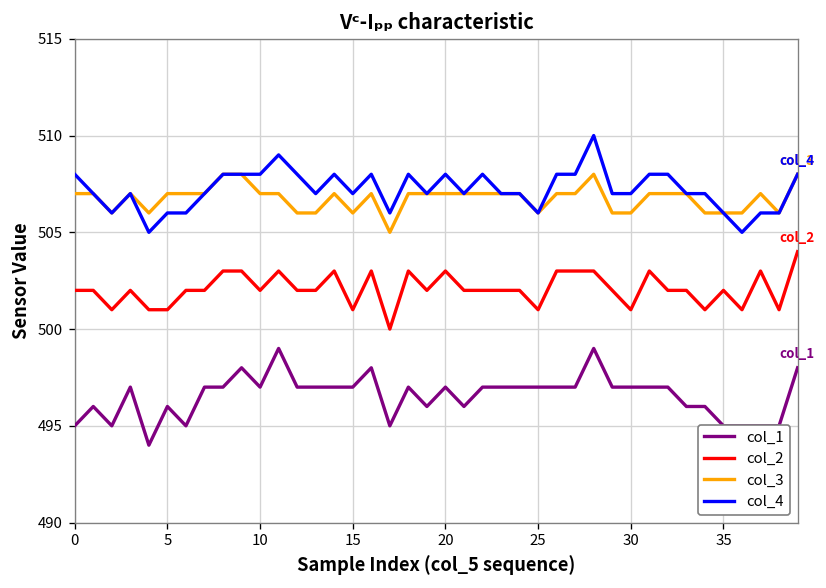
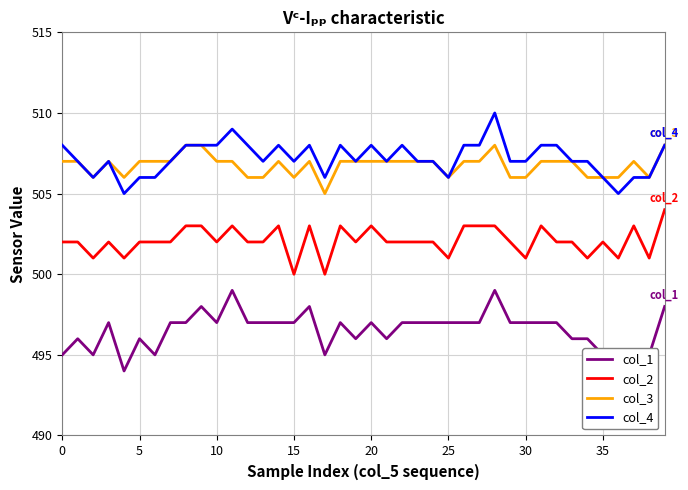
col_2, 5: 501 -> 502
col_2, 15: 501 -> 500
